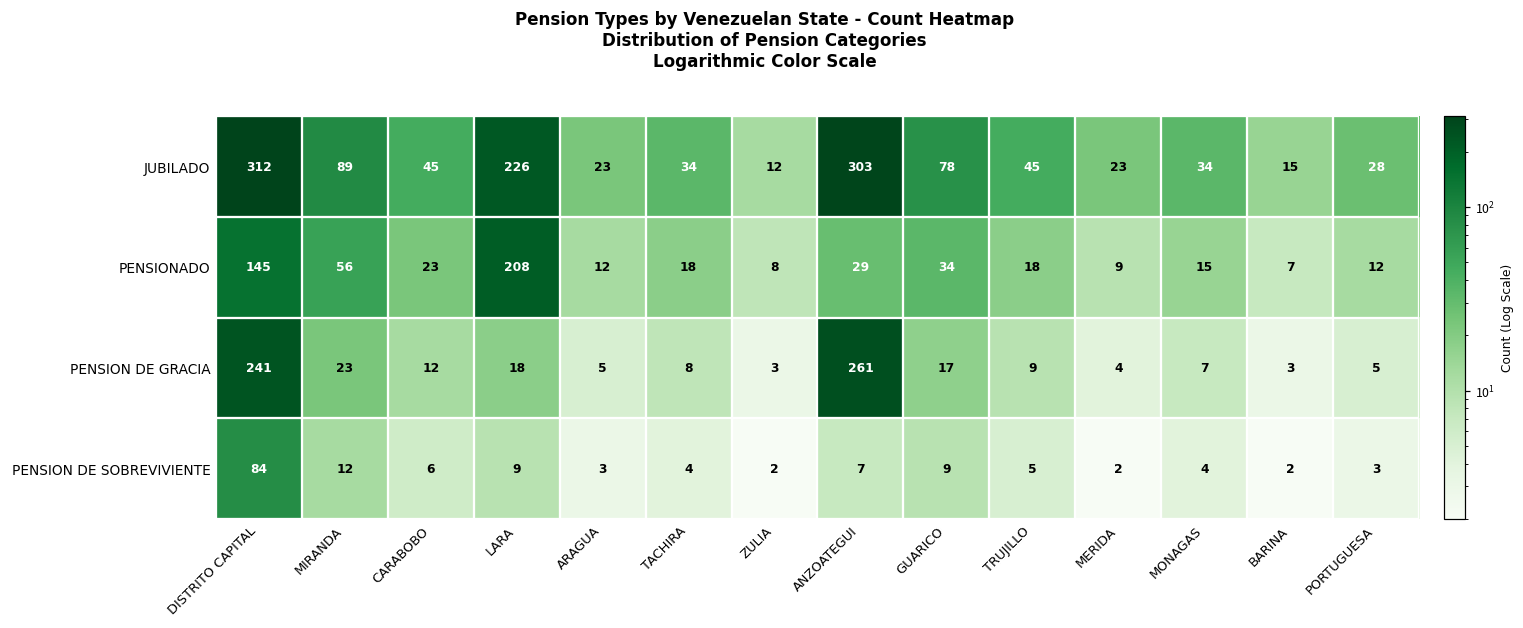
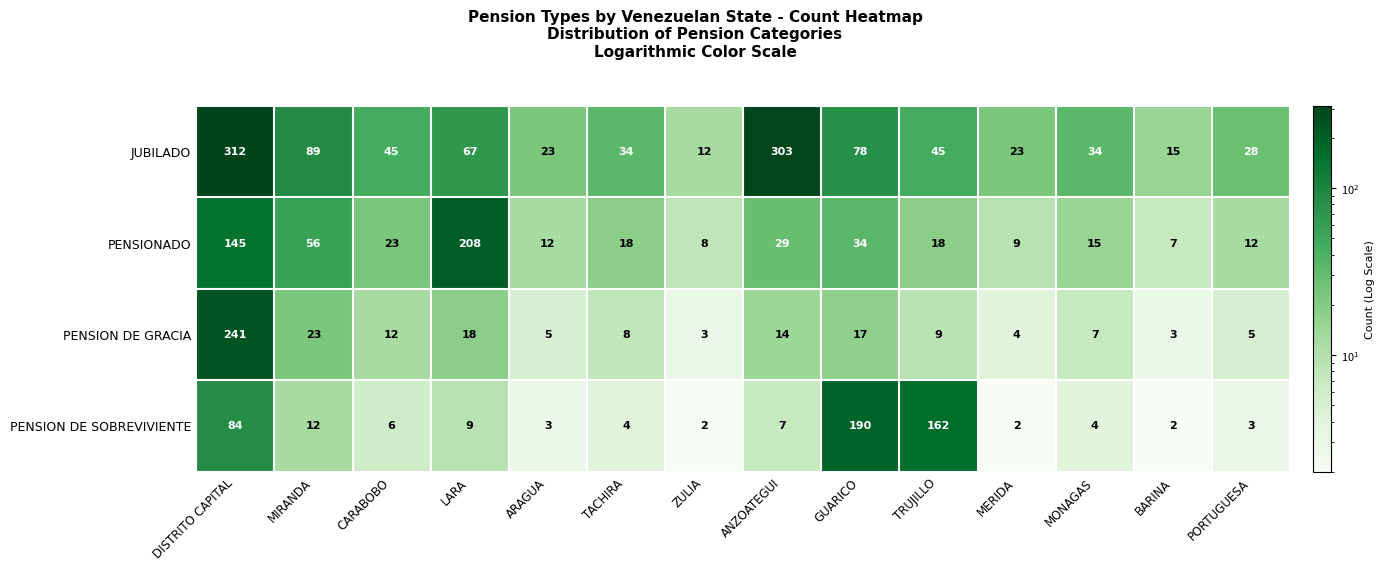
JUBILADO, LARA: 226 -> 67
PENSION DE GRACIA, ANZOATEGUI: 261 -> 14
PENSION DE SOBREVIVIENTE, GUARICO: 9 -> 190
PENSION DE SOBREVIVIENTE, TRUJILLO: 5 -> 162
